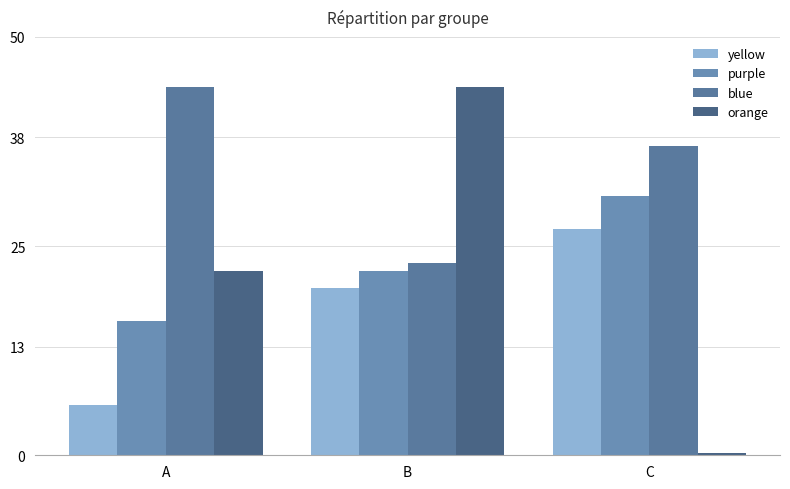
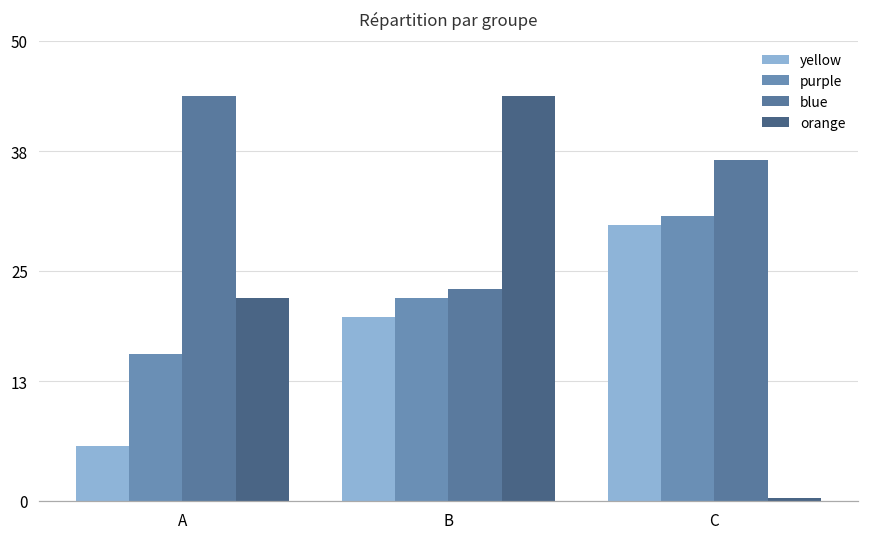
yellow, C: 27 -> 30
